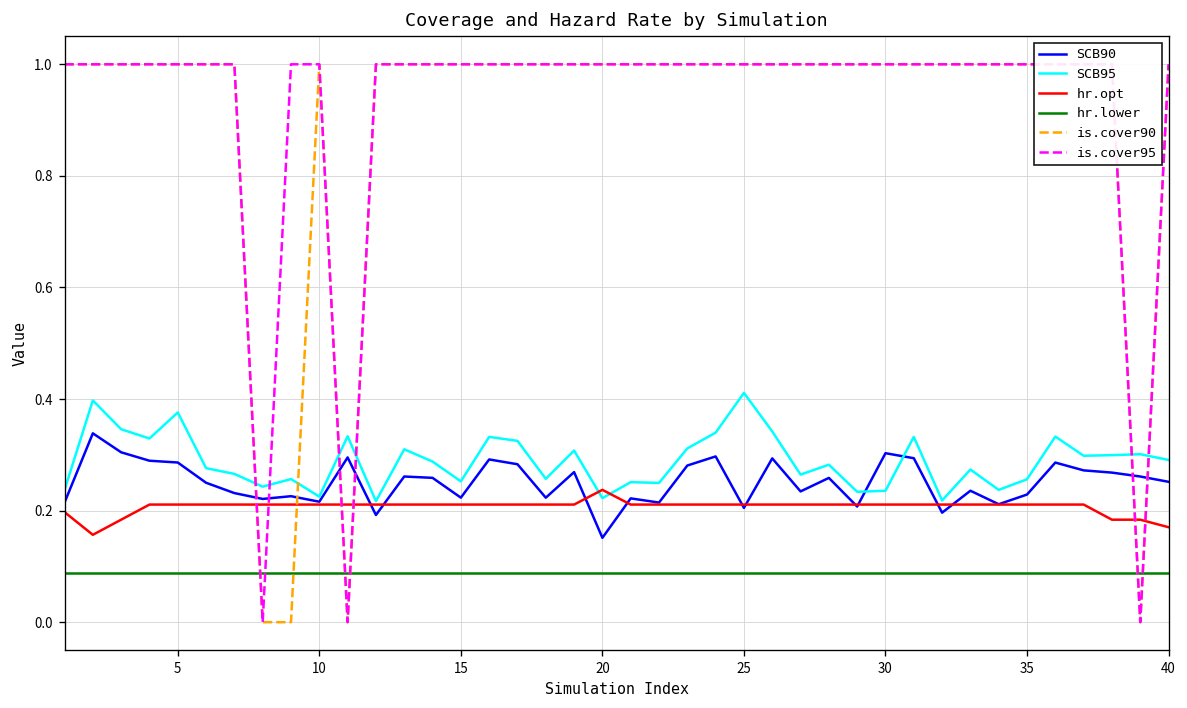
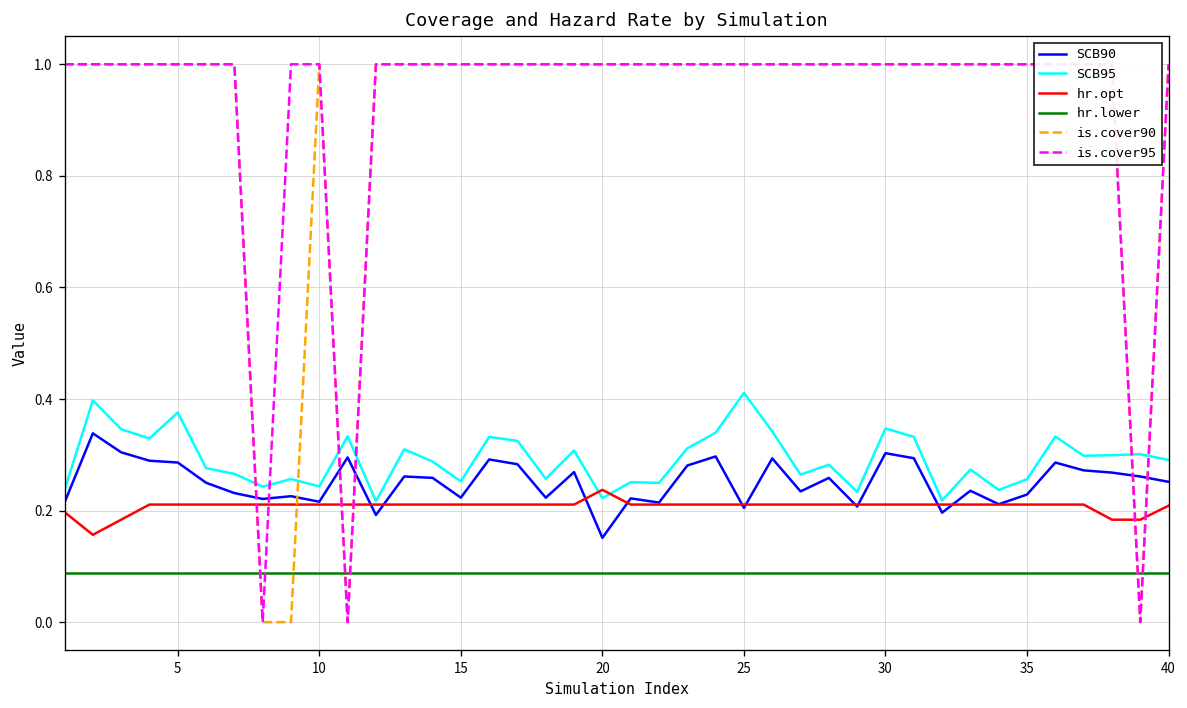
SCB95, 10: 0.23 -> 0.24
SCB95, 30: 0.24 -> 0.35
hr.opt, 40: 0.17 -> 0.21
